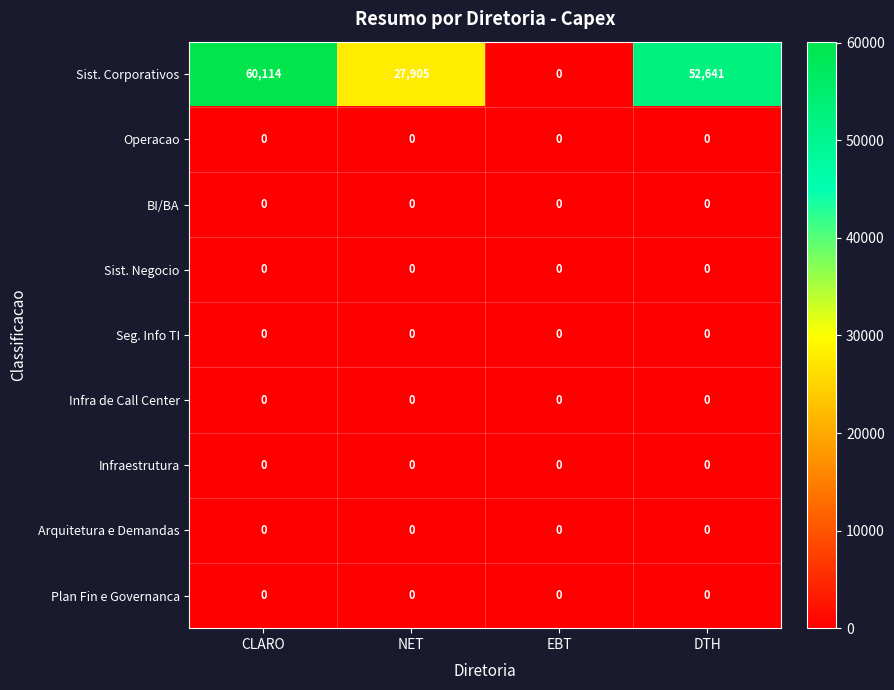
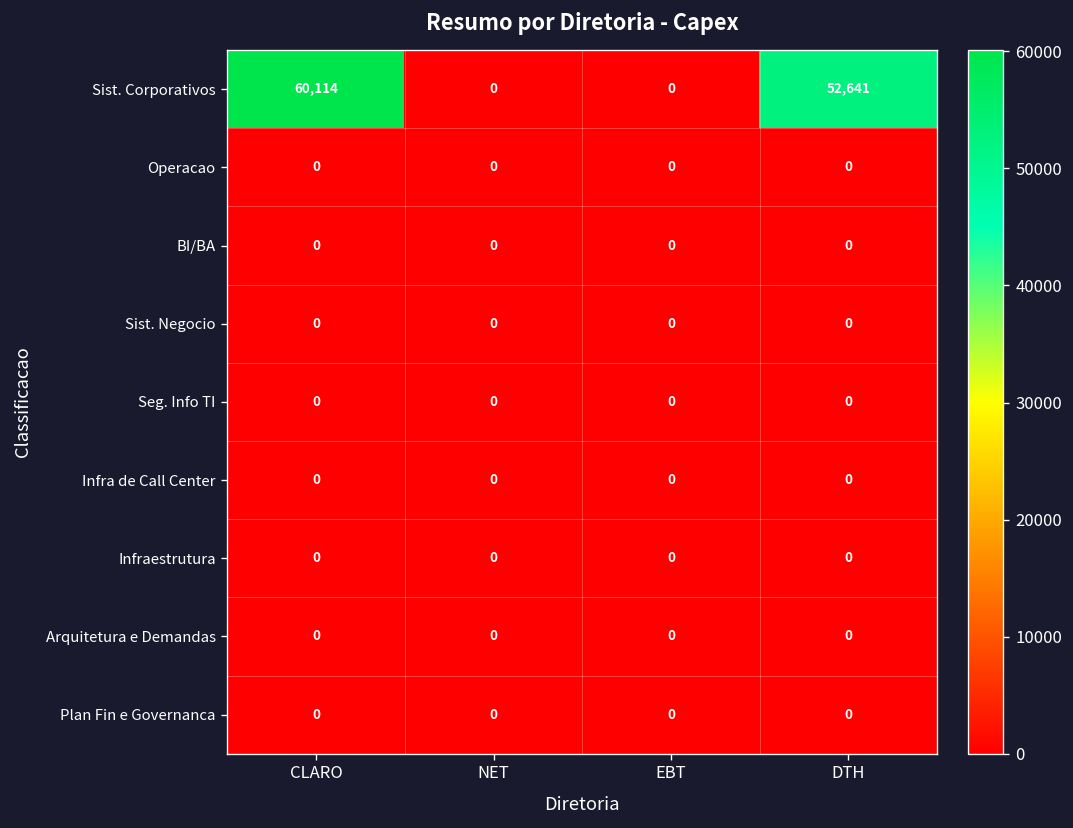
Sist. Corporativos, NET: 27,905 -> 0
